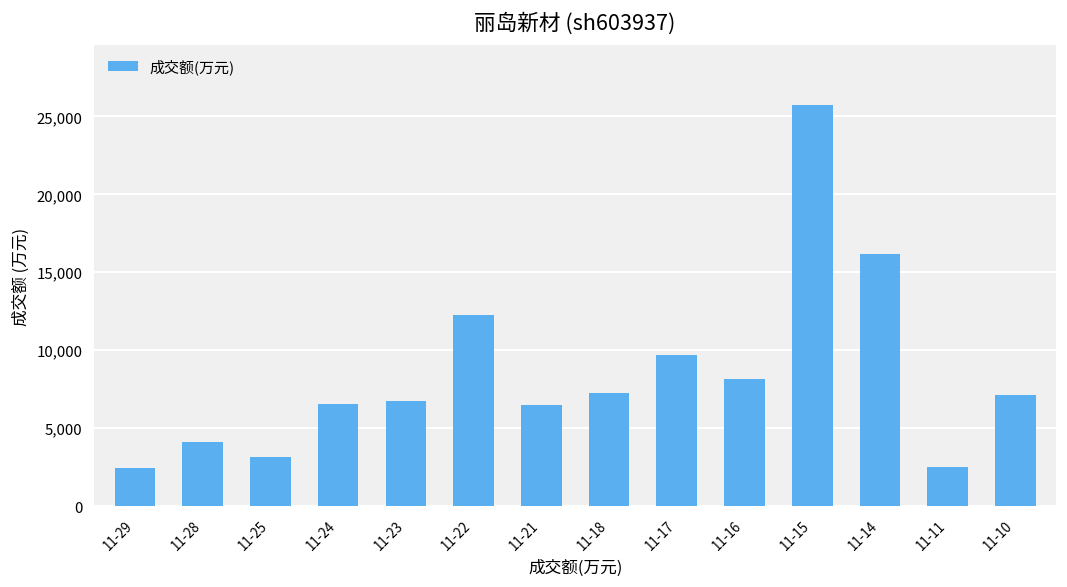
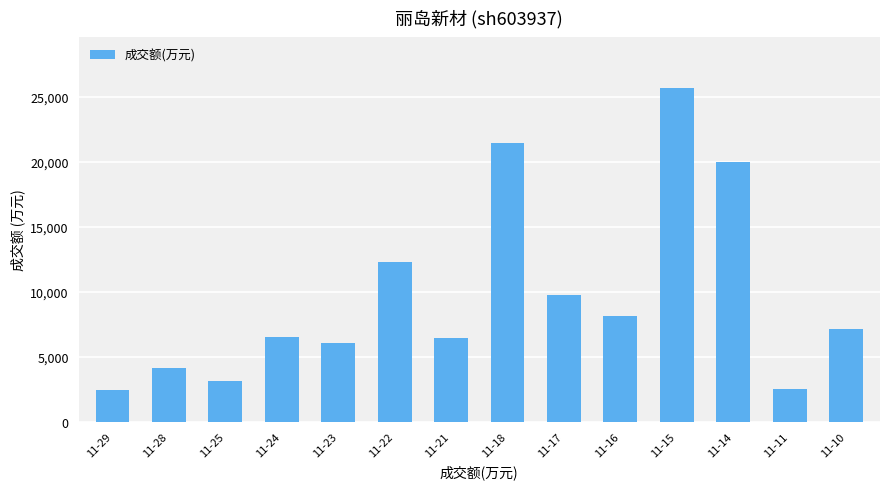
11-23: 6,700 -> 6,100
11-18: 7,300 -> 21,500
11-14: 16,200 -> 20,000
